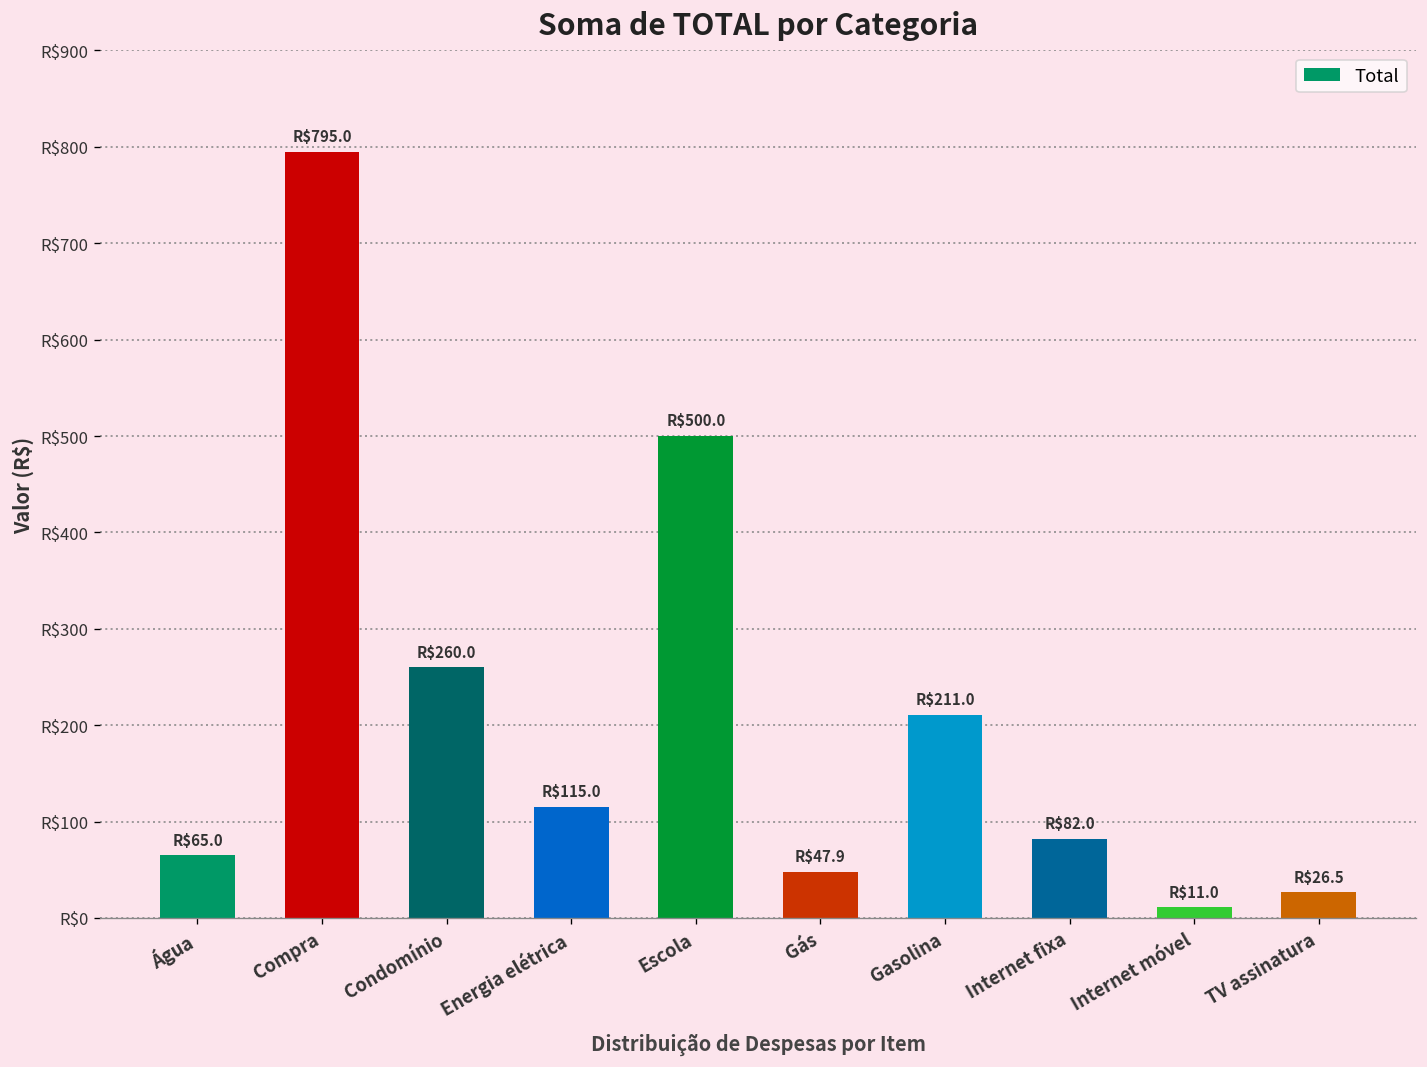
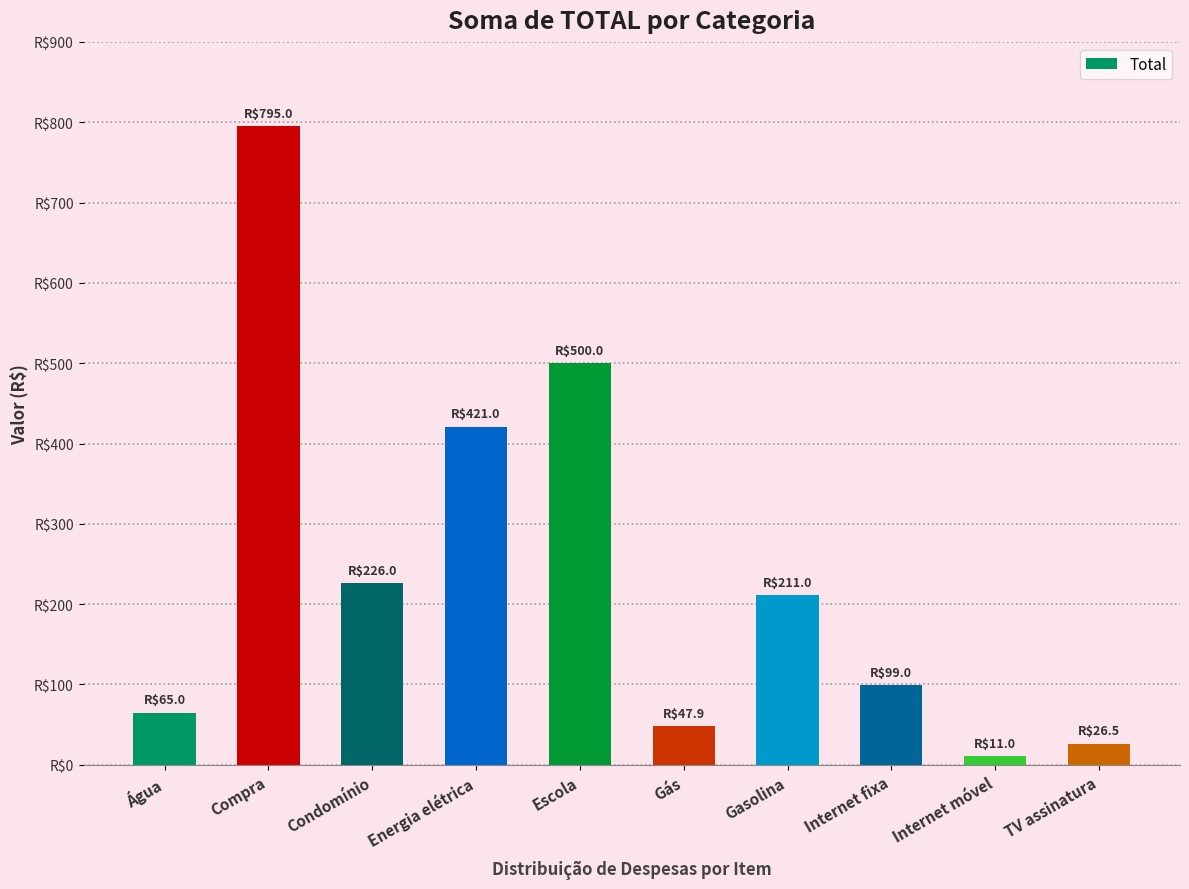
Condomínio: $260.0 -> $226.0
Energia elétrica: $115.0 -> $421.0
Internet fixa: $82.0 -> $99.0
